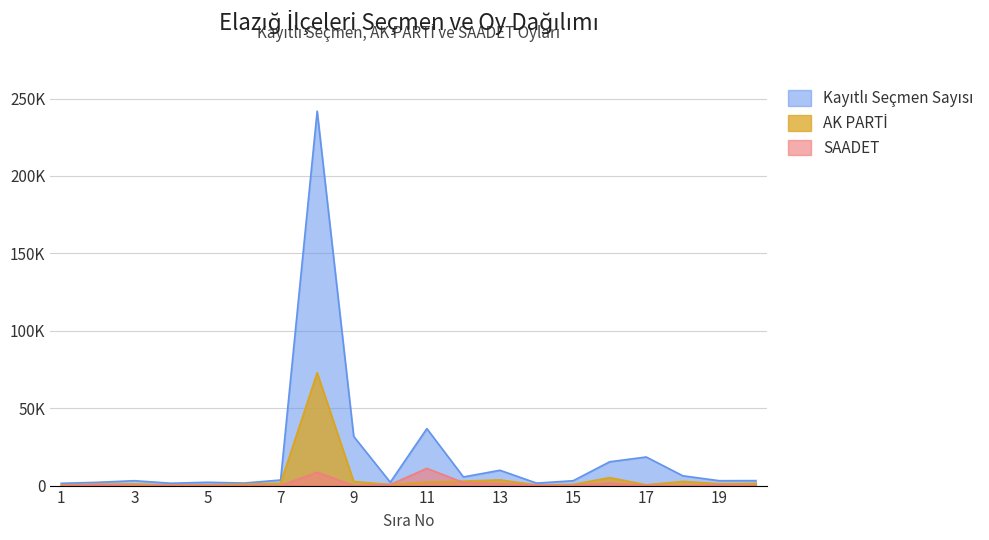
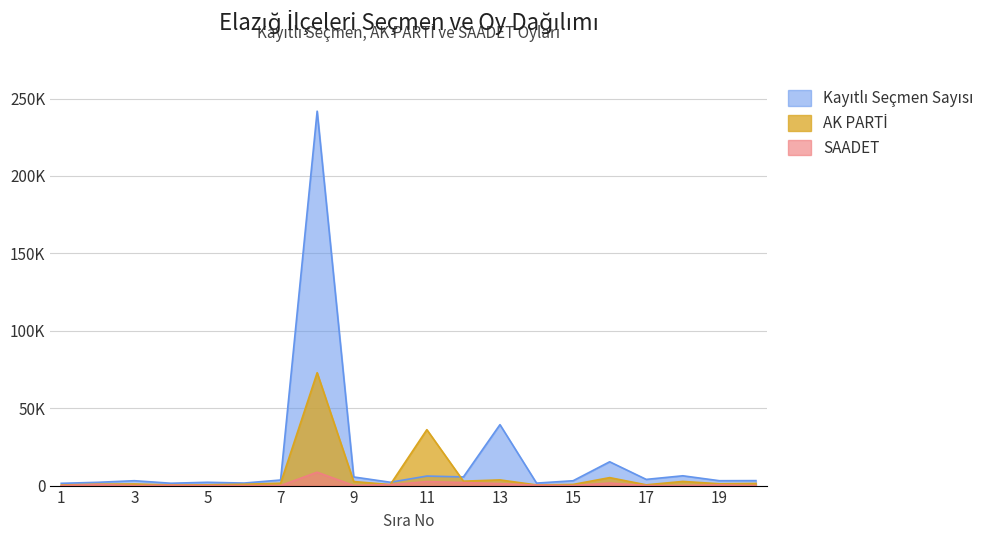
Kayıtlı Seçmen Sayısı, 9: 32000 -> 6000
Kayıtlı Seçmen Sayısı, 11: 37000 -> 6000
AK PARTİ, 11: 2000 -> 36000
SAADET, 11: 11000 -> 3000
Kayıtlı Seçmen Sayısı, 13: 10000 -> 39000
Kayıtlı Seçmen Sayısı, 17: 18000 -> 4000
